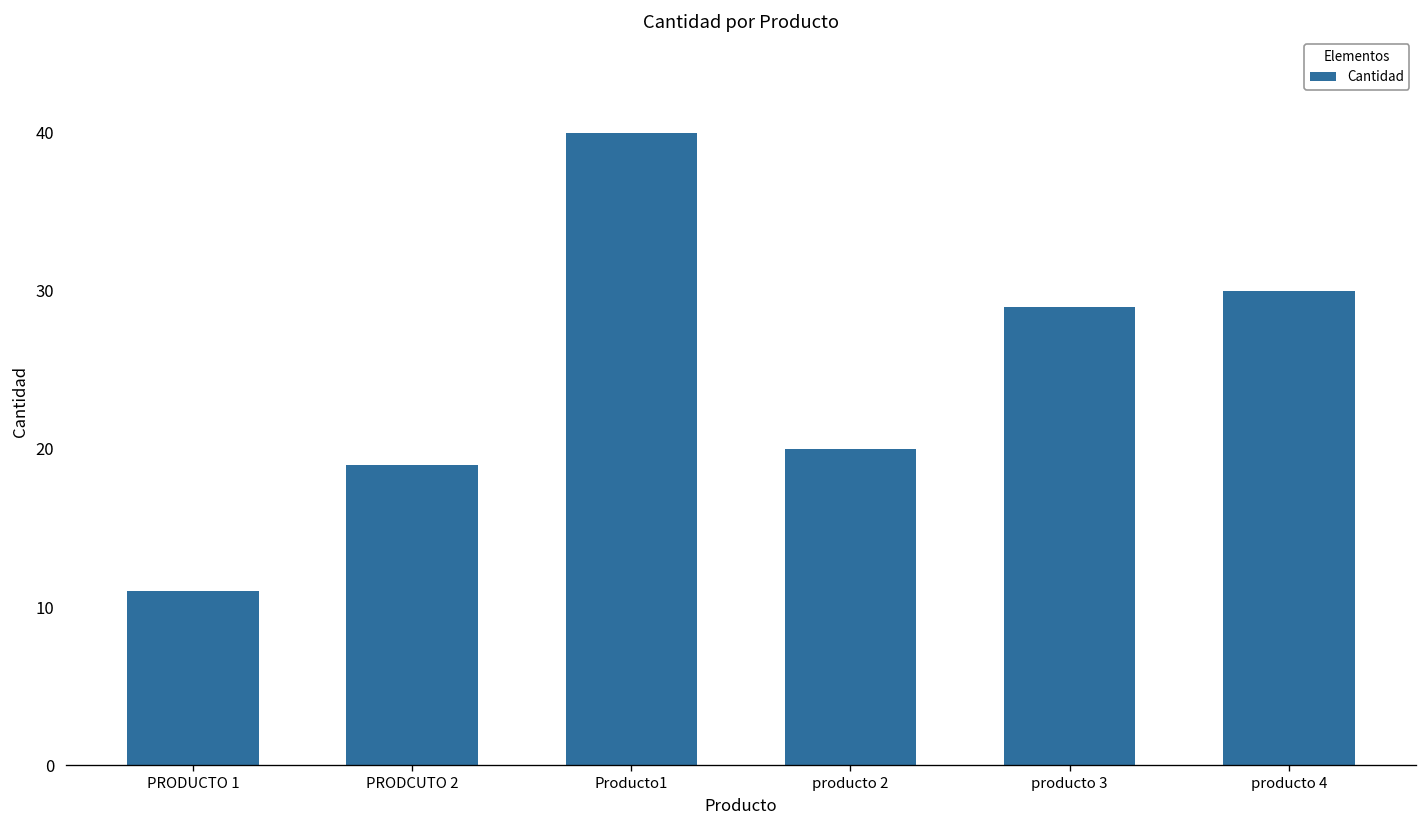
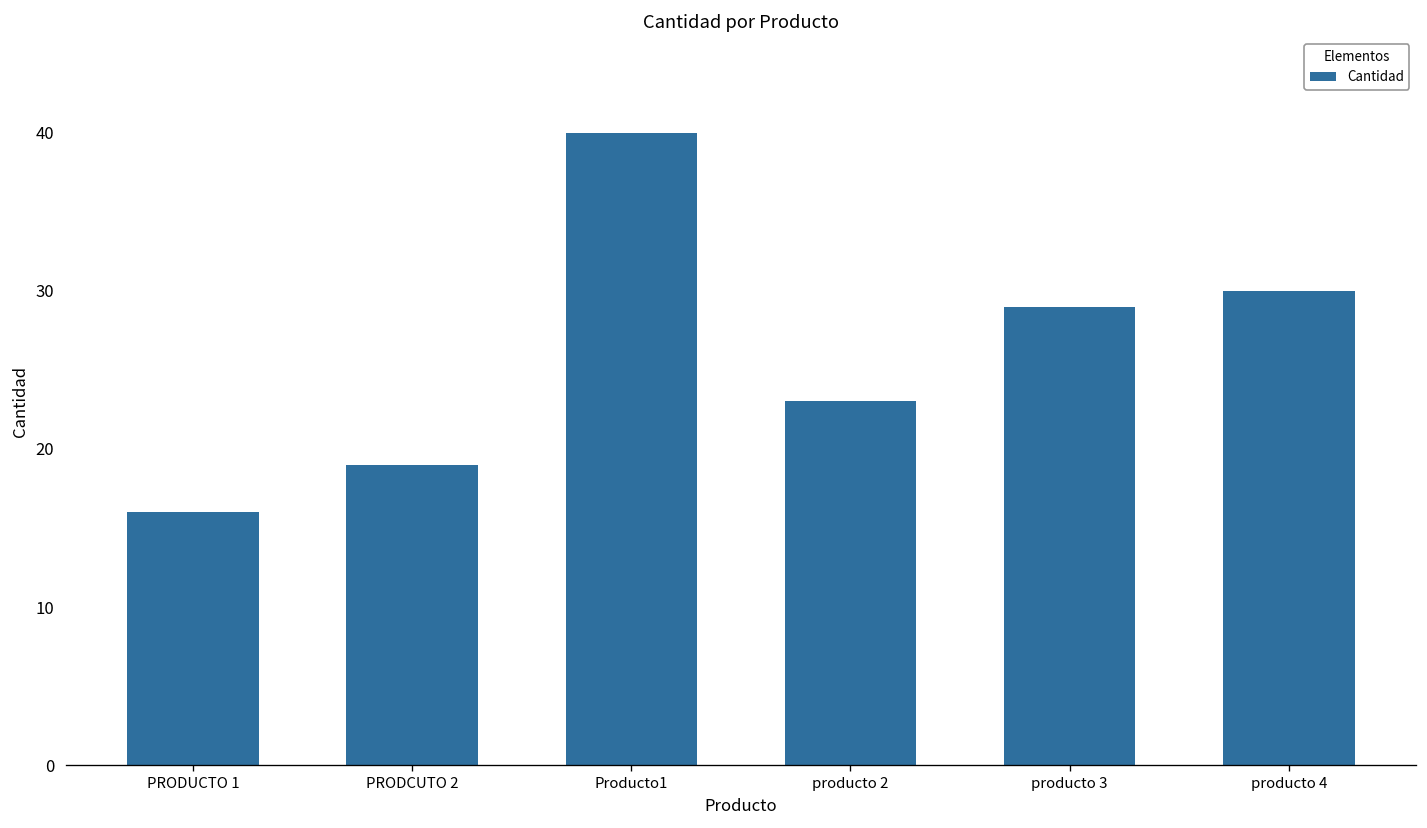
PRODUCTO 1: 11 -> 16
producto 2: 20 -> 23
